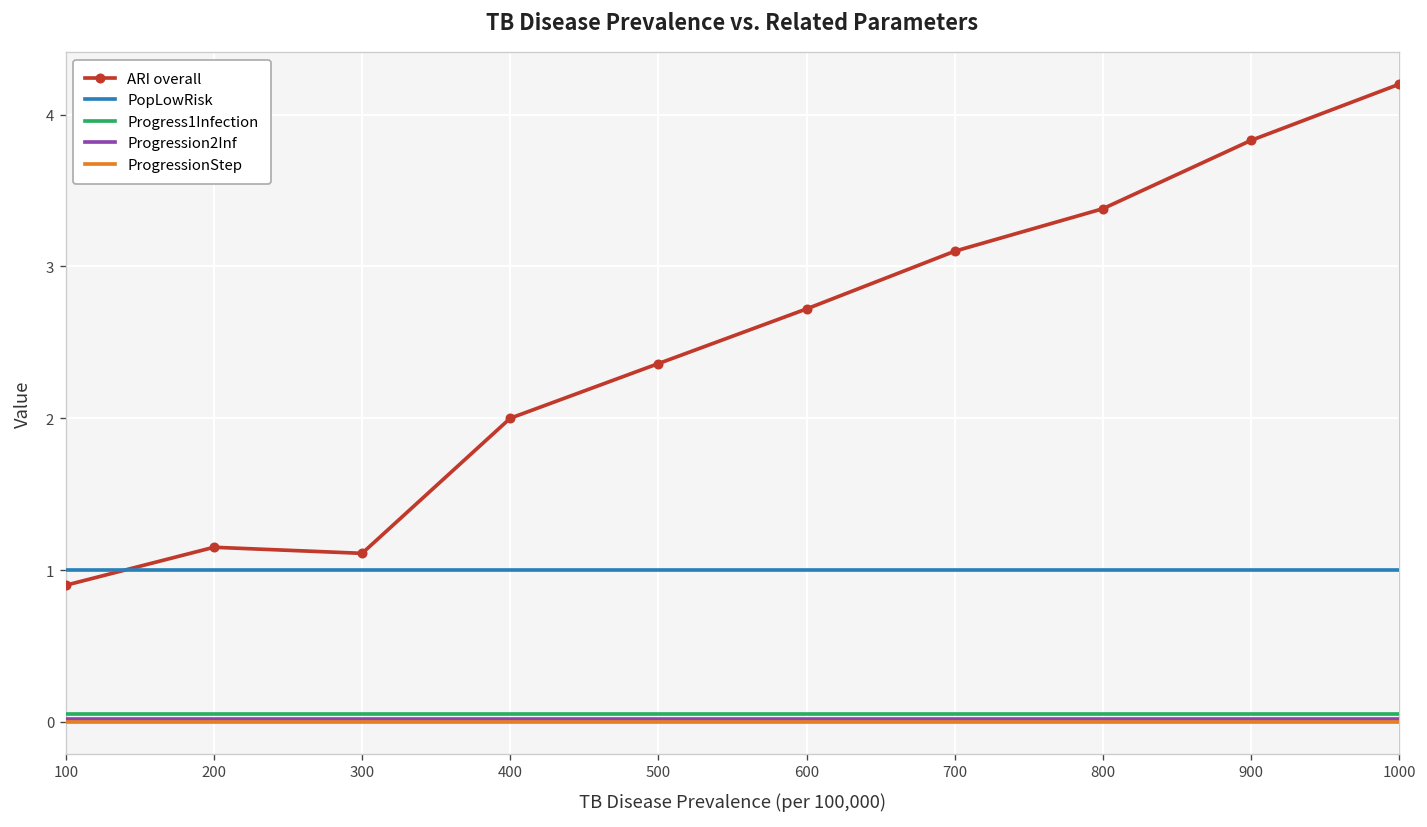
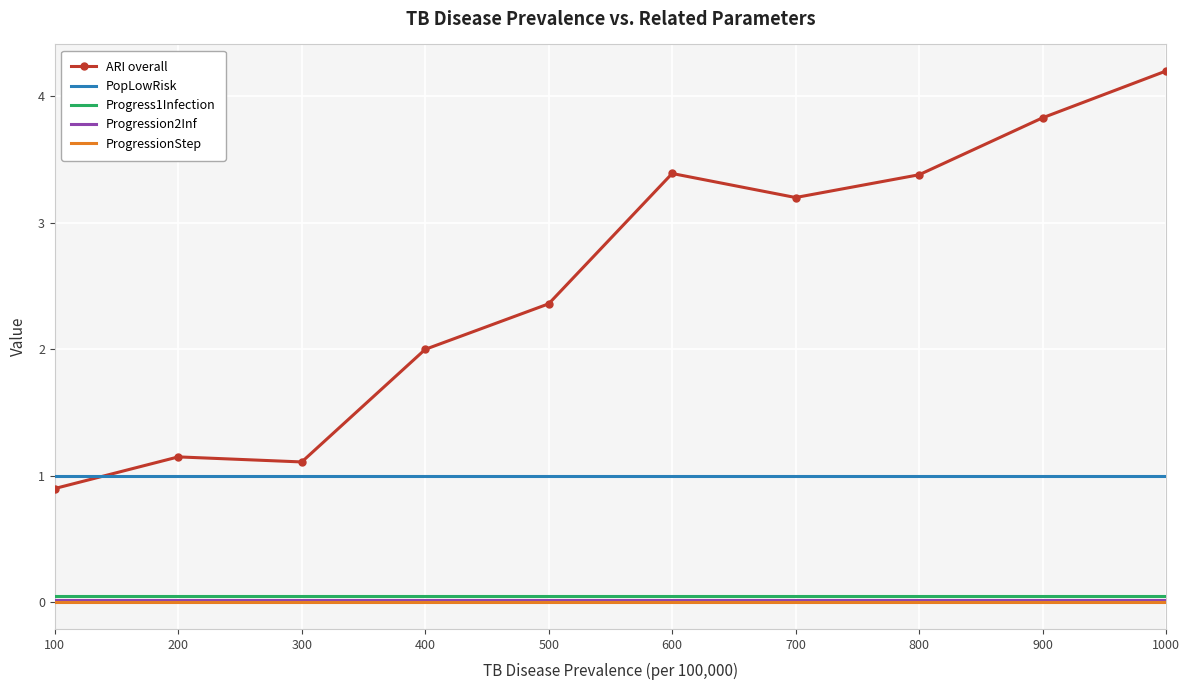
ARI overall, 600: 2.72 -> 3.39
ARI overall, 700: 3.1 -> 3.2
